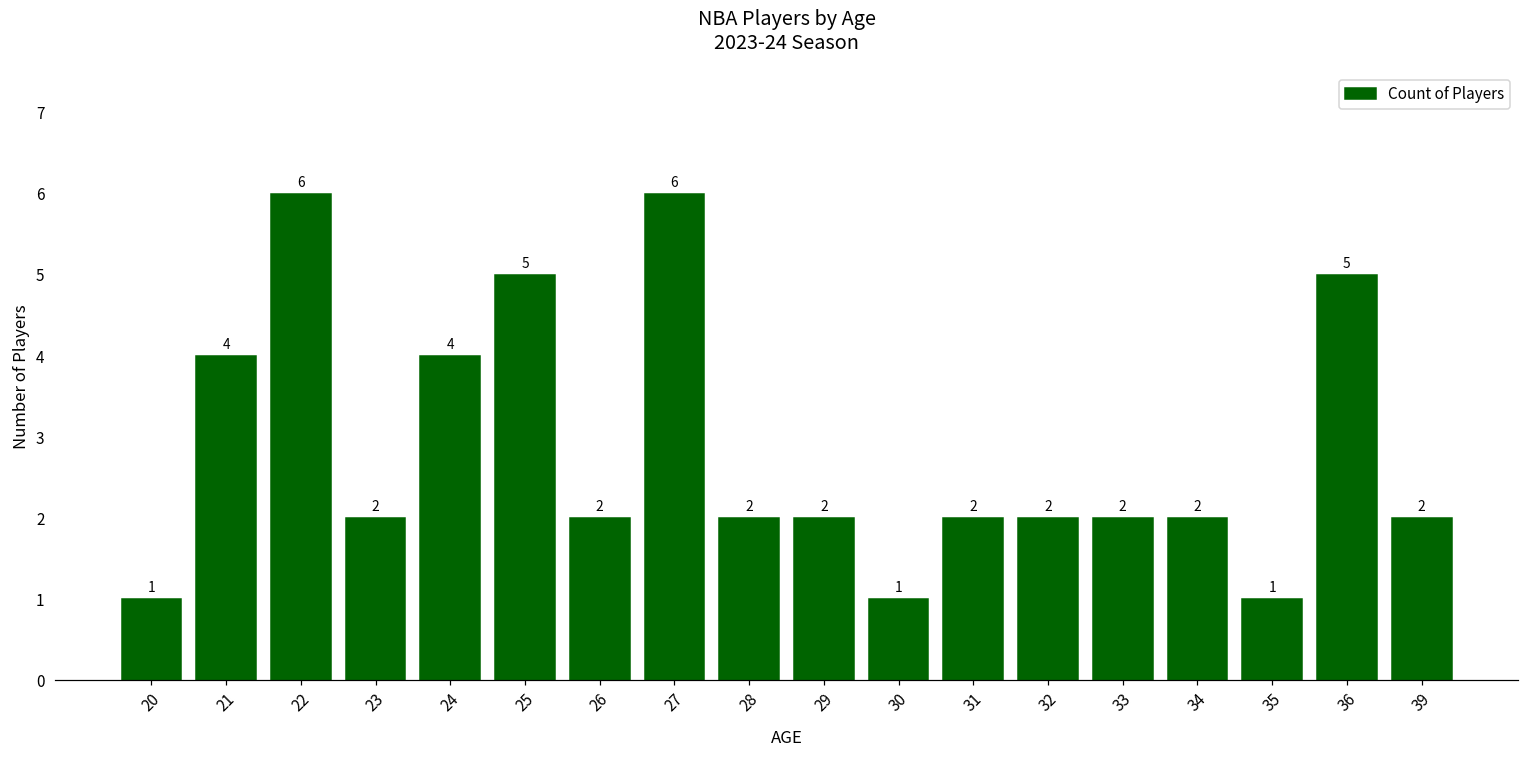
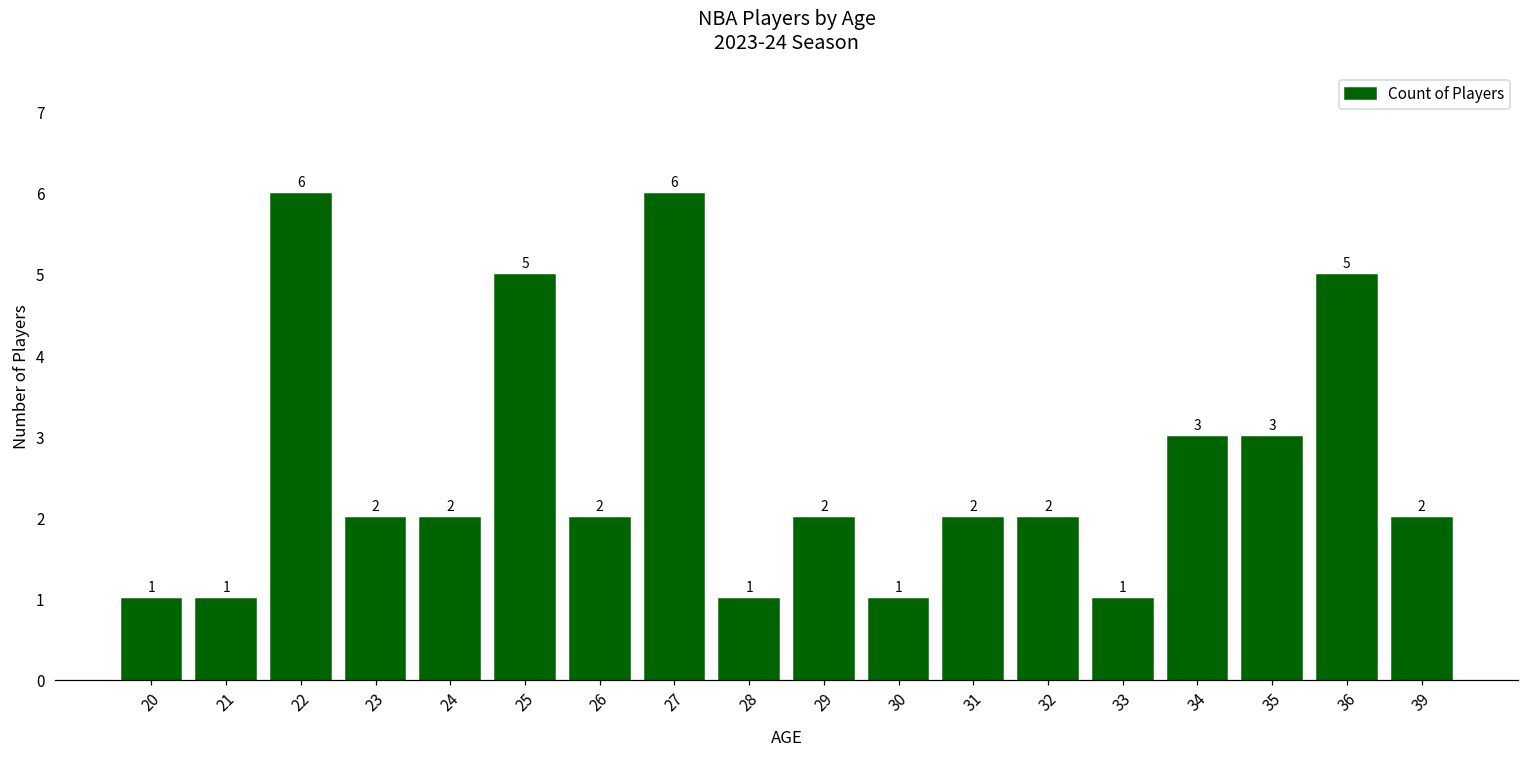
21: 4 -> 1
24: 4 -> 2
28: 2 -> 1
33: 2 -> 1
34: 2 -> 3
35: 1 -> 3
